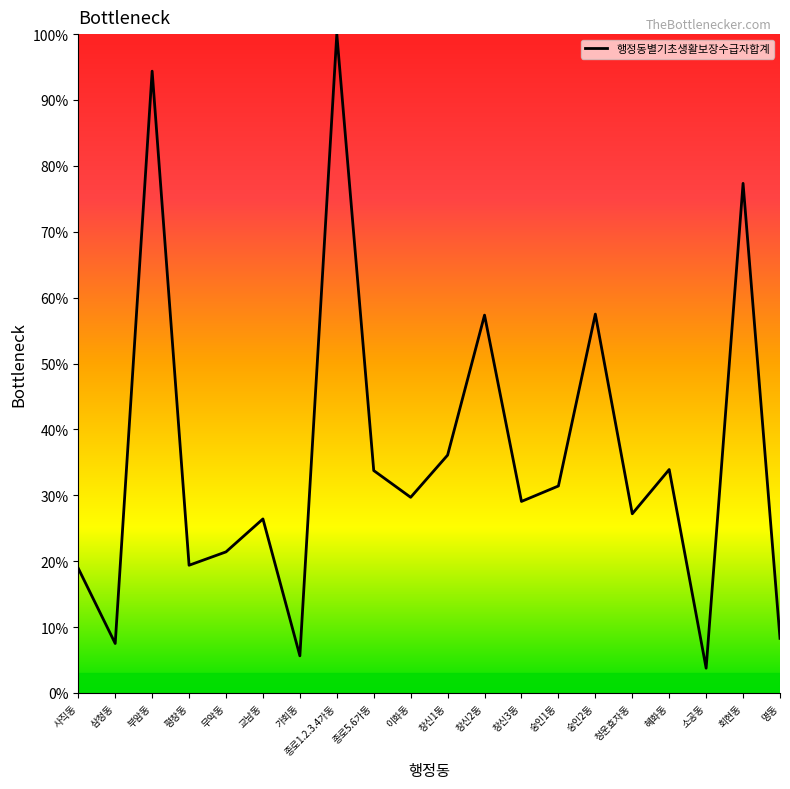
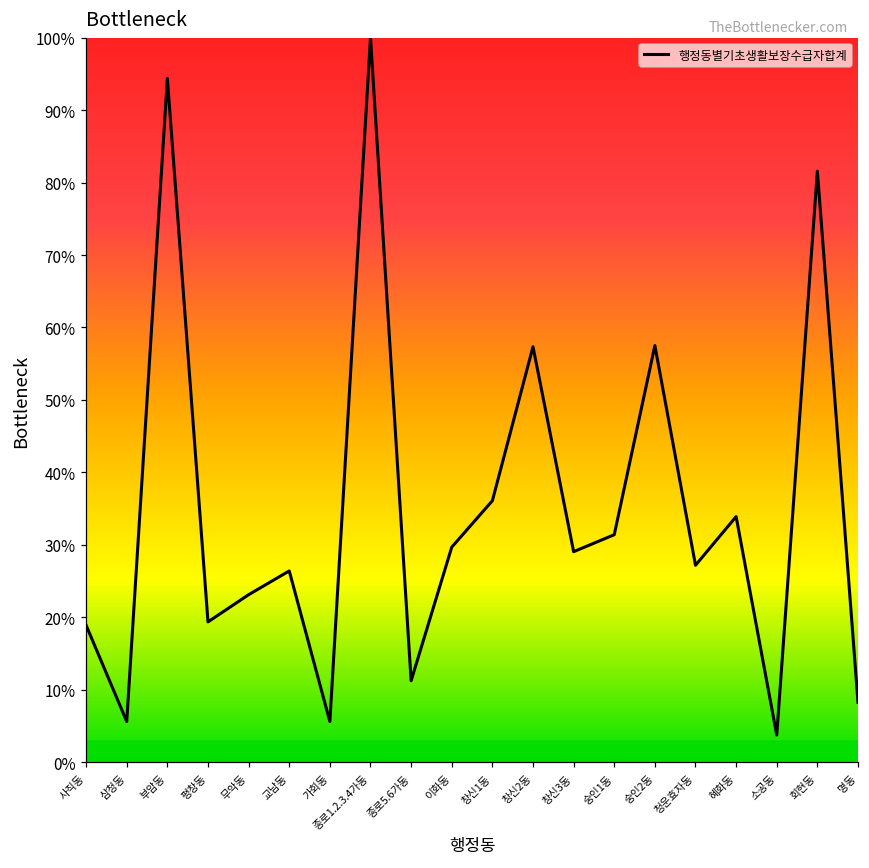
삼청동: 8% -> 6%
무악동: 21% -> 23%
종로5.6가동: 34% -> 11%
회현동: 77% -> 82%
